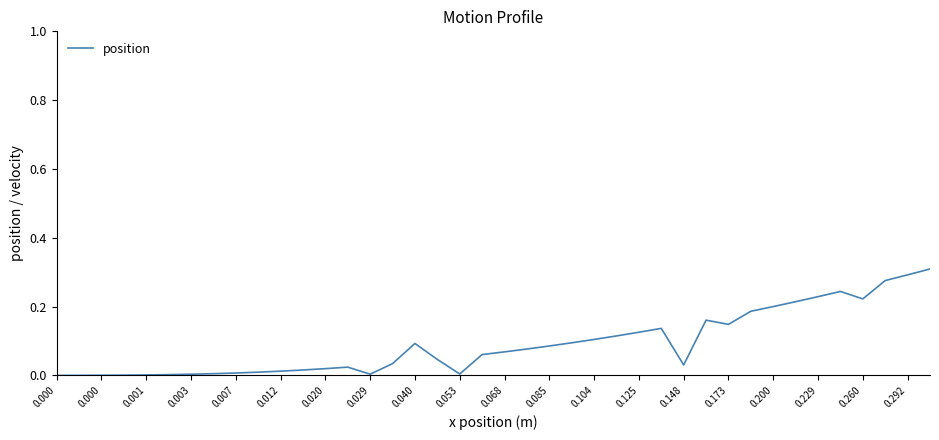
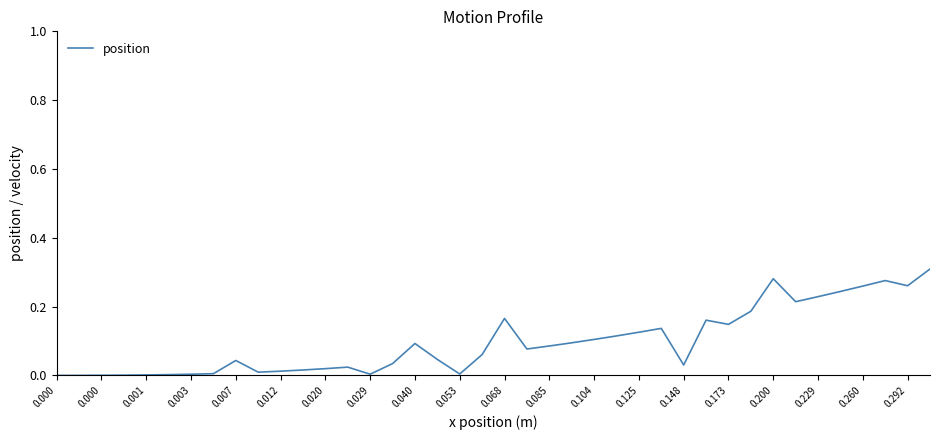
0.007: 0.01 -> 0.04
0.068: 0.07 -> 0.17
0.200: 0.20 -> 0.28
0.260: 0.22 -> 0.26
0.292: 0.29 -> 0.26
